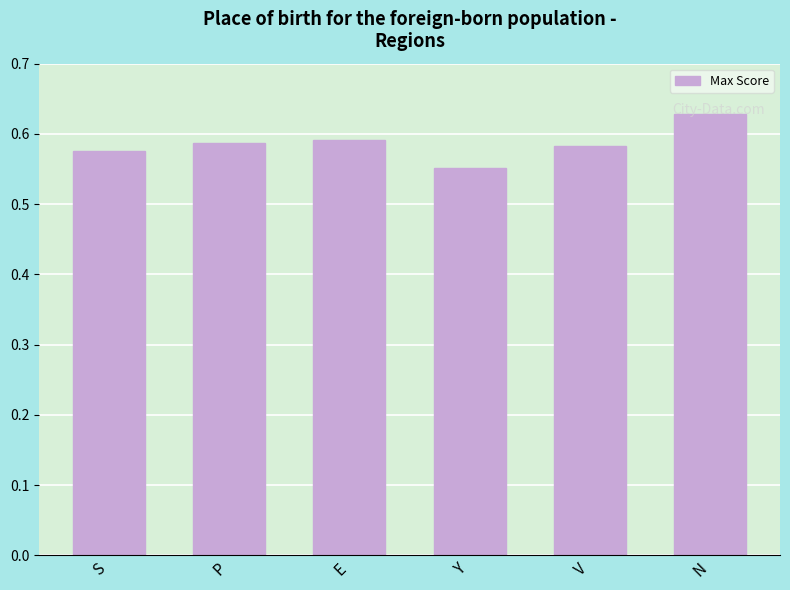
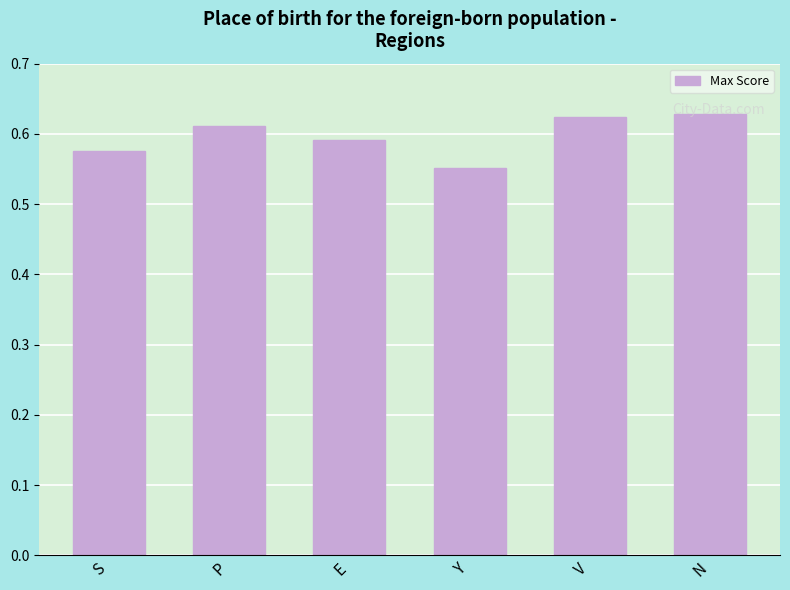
P: 0.59 -> 0.61
V: 0.58 -> 0.62
